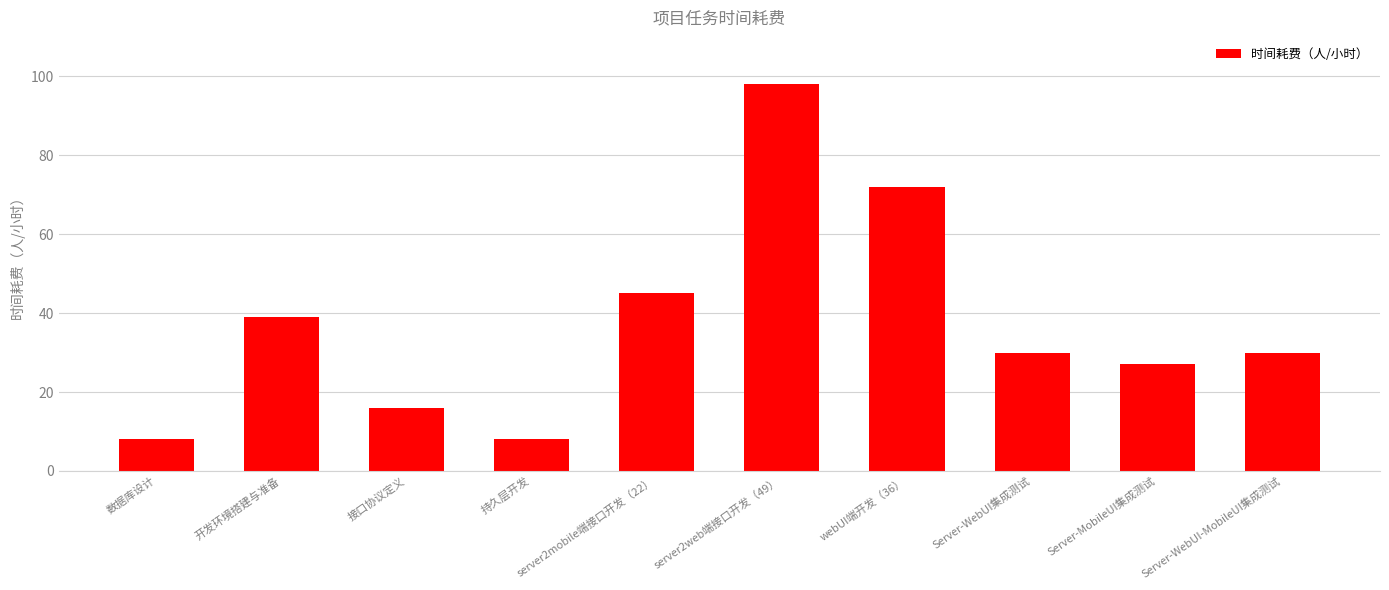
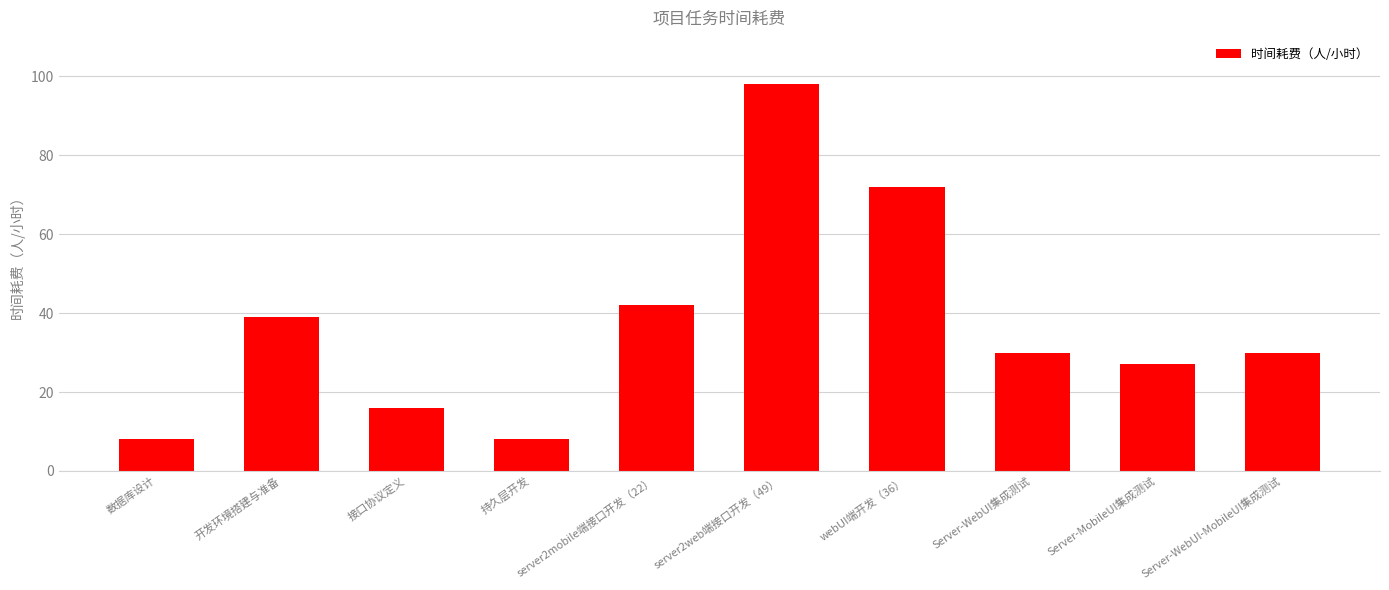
server2mobile端接口开发（22）: 45 -> 42
